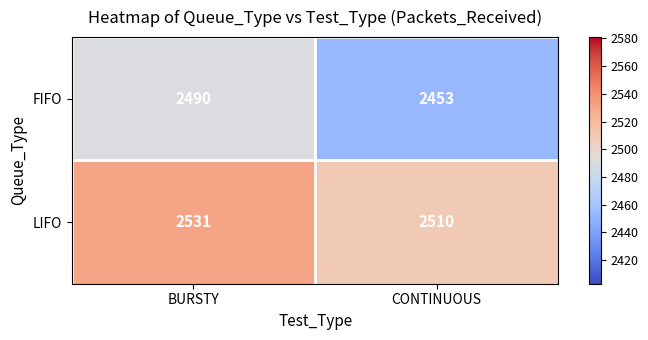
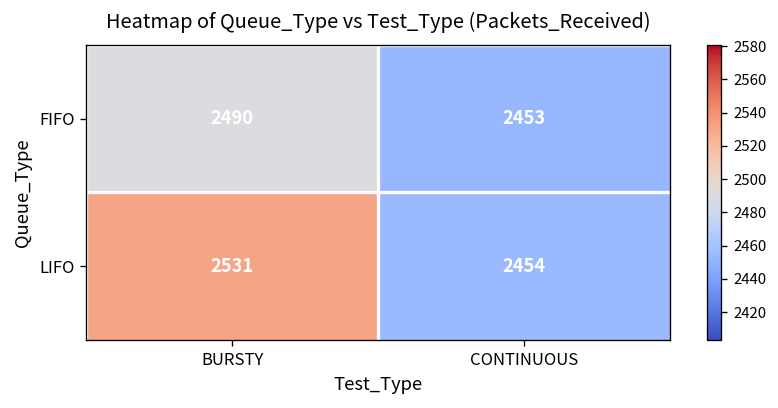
LIFO, CONTINUOUS: 2510 -> 2454
